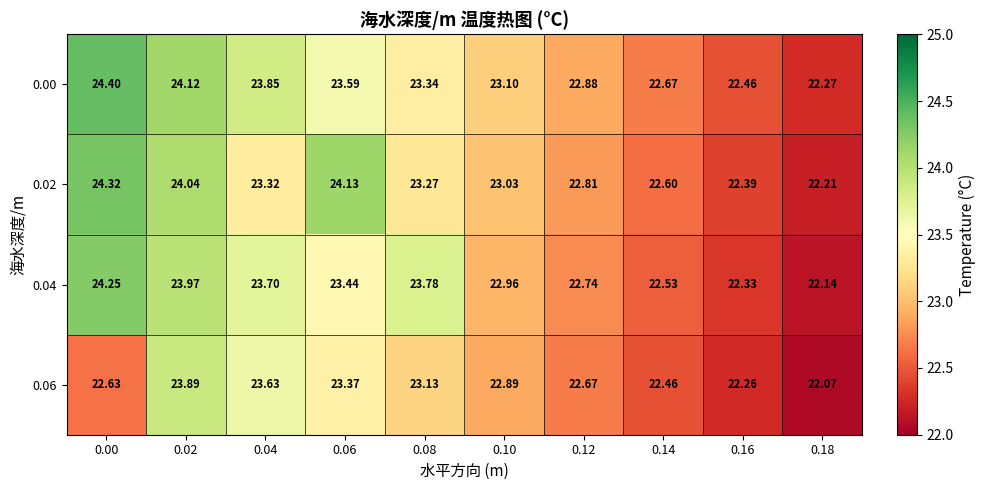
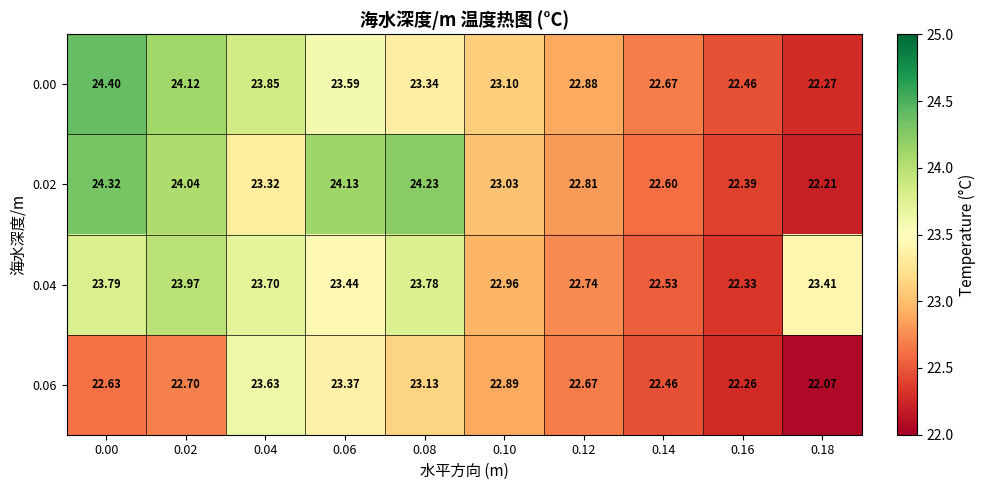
0.02, 0.08: 23.27 -> 24.23
0.04, 0.00: 24.25 -> 23.79
0.04, 0.18: 22.14 -> 23.41
0.06, 0.02: 23.89 -> 22.70
